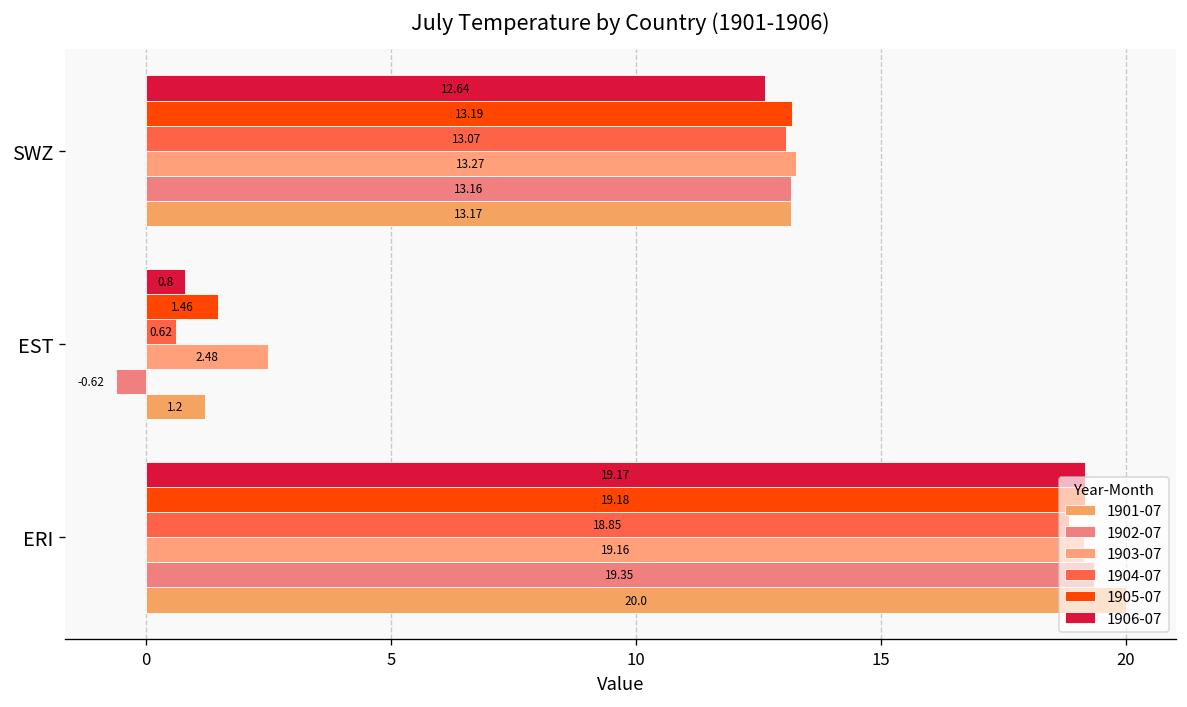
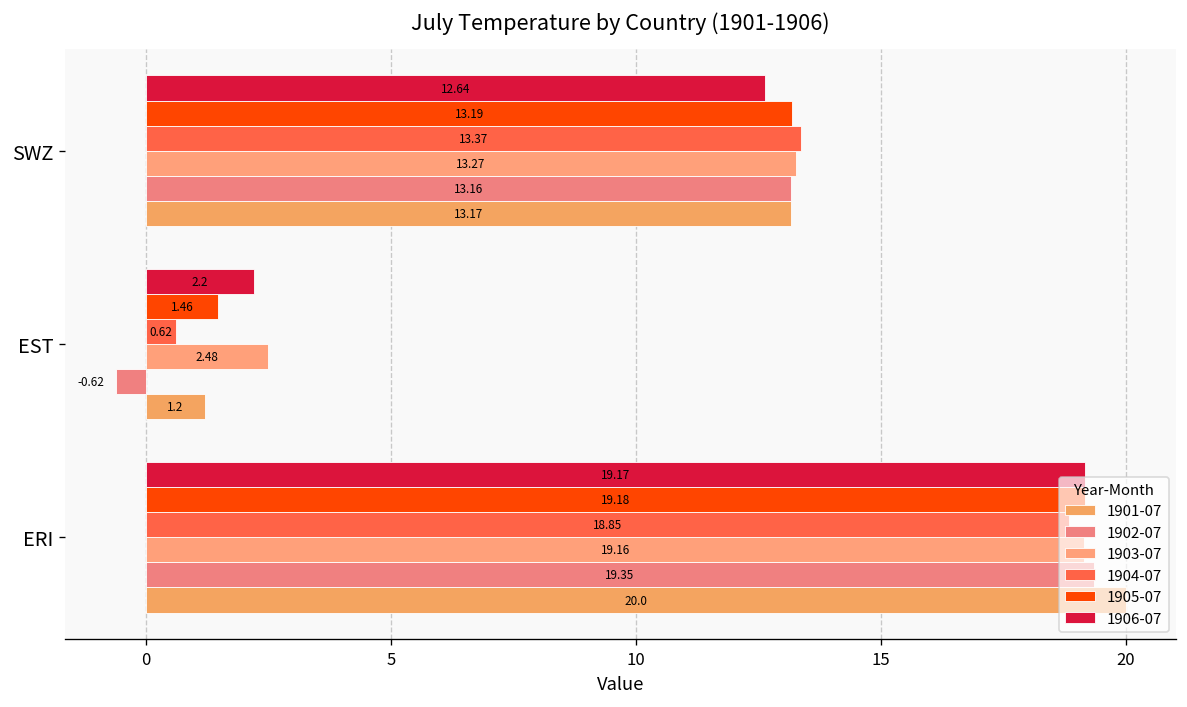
1904-07, SWZ: 13.07 -> 13.37
1906-07, EST: 0.8 -> 2.2
